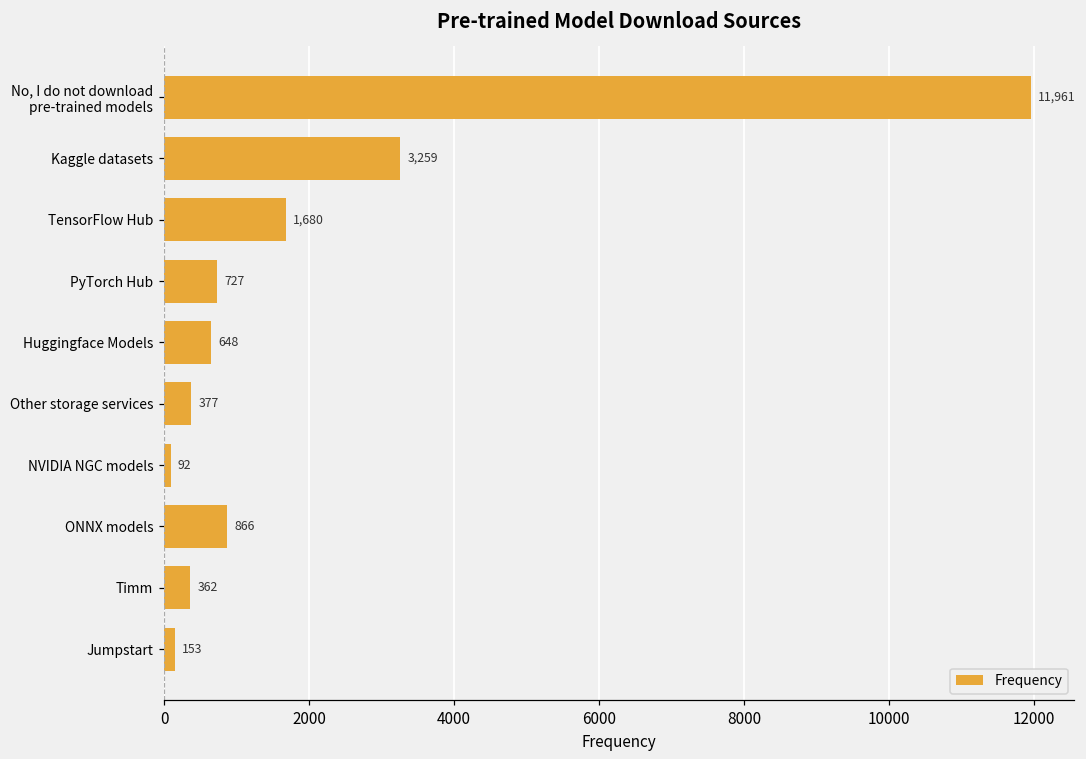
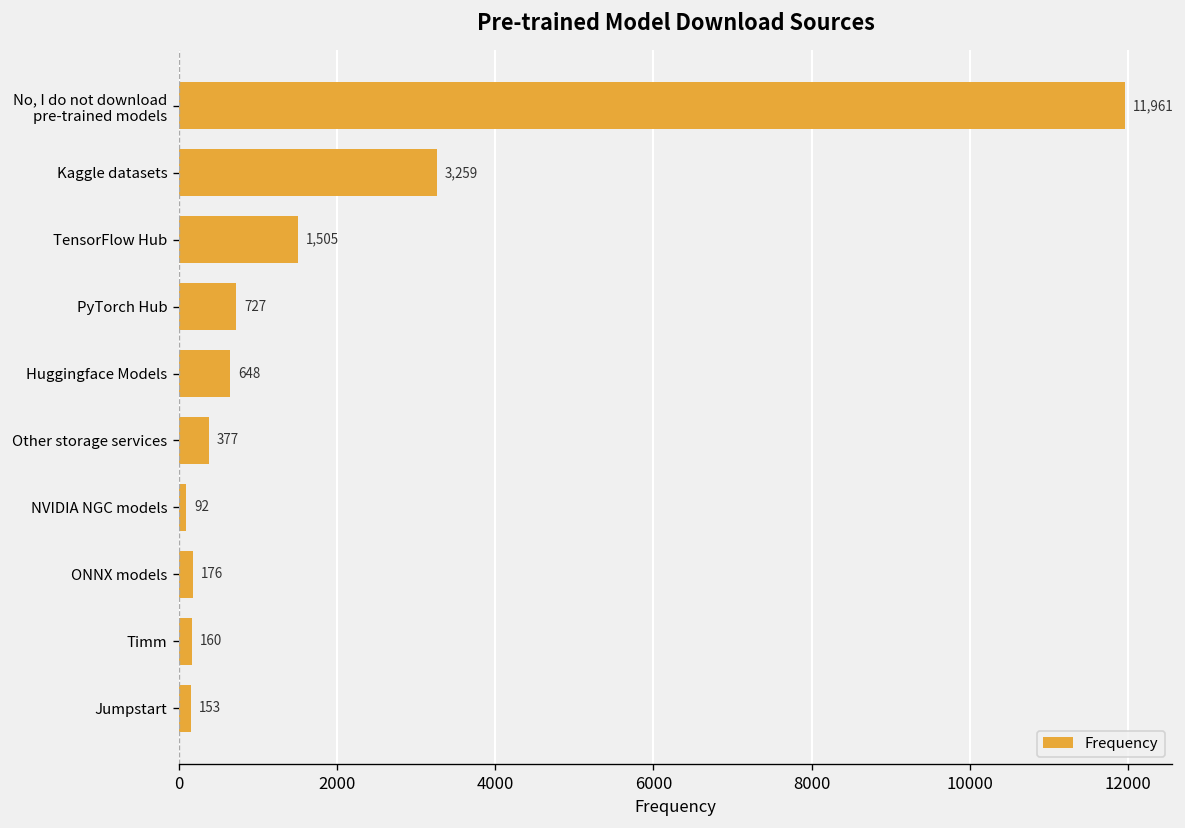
TensorFlow Hub: 1,680 -> 1,505
ONNX models: 866 -> 176
Timm: 362 -> 160
